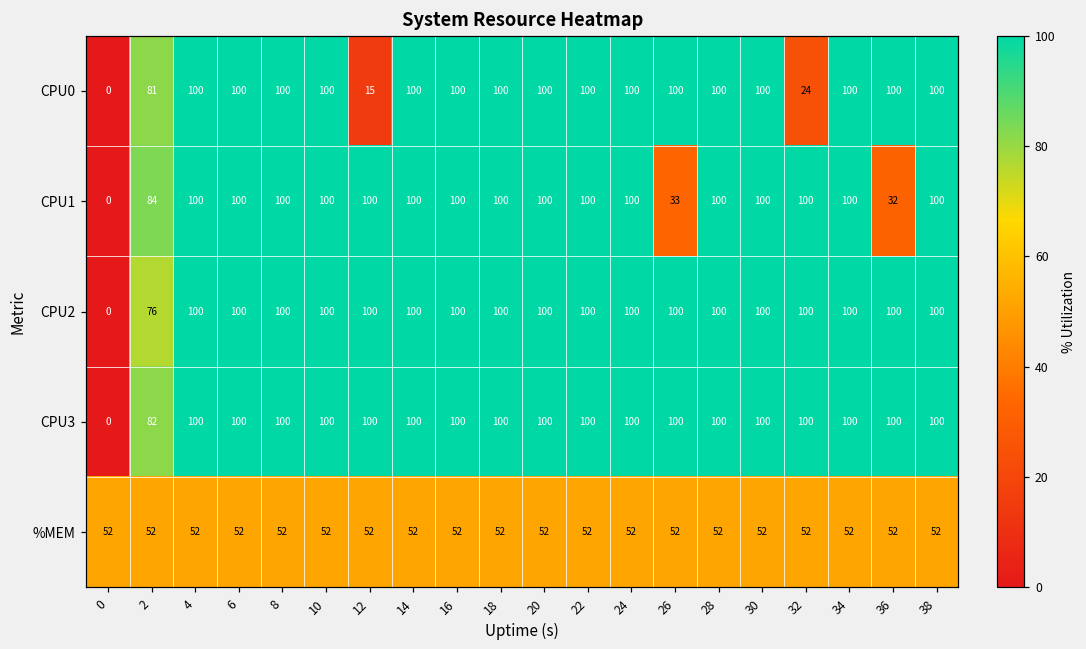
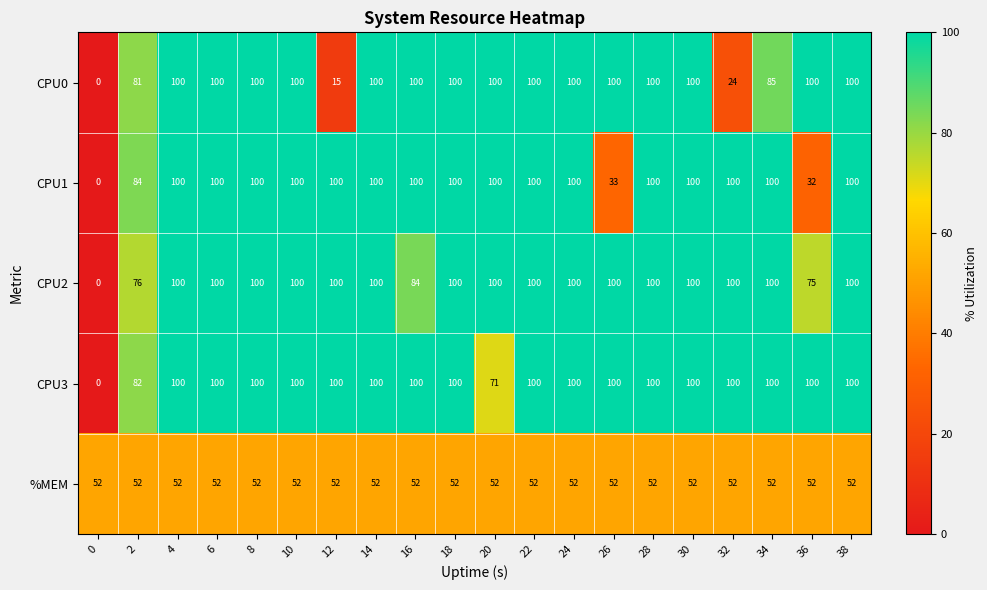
CPU0, 34: 100 -> 85
CPU2, 16: 100 -> 84
CPU2, 36: 100 -> 75
CPU3, 20: 100 -> 71
